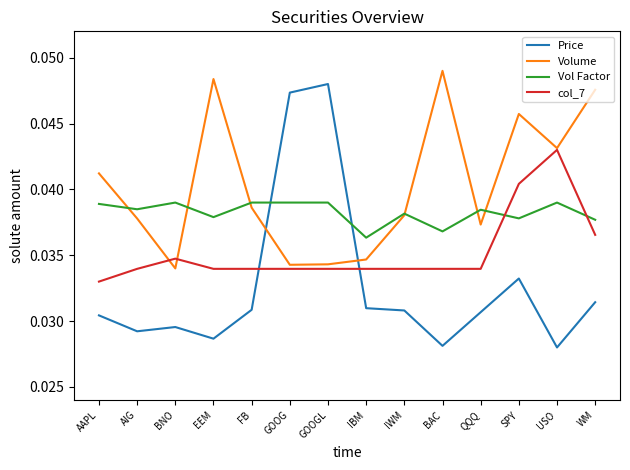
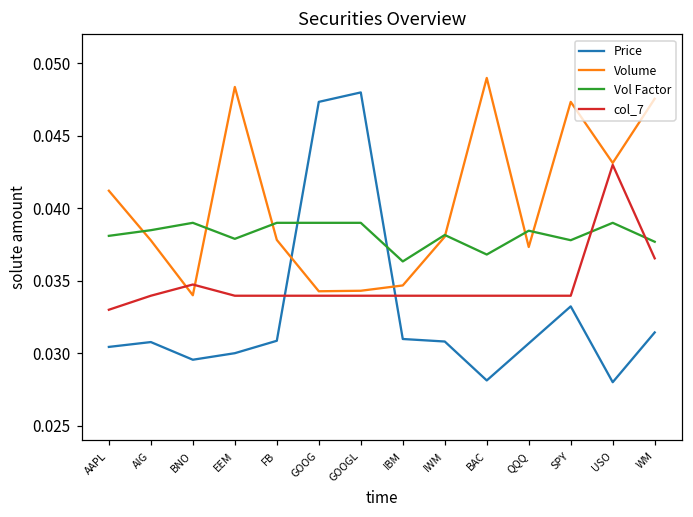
Vol Factor, AAPL: 0.0389 -> 0.0381
Price, AIG: 0.0292 -> 0.0308
Price, EEM: 0.0287 -> 0.0300
Volume, FB: 0.0386 -> 0.0378
Volume, SPY: 0.0457 -> 0.0473
col_7, SPY: 0.0404 -> 0.0340
